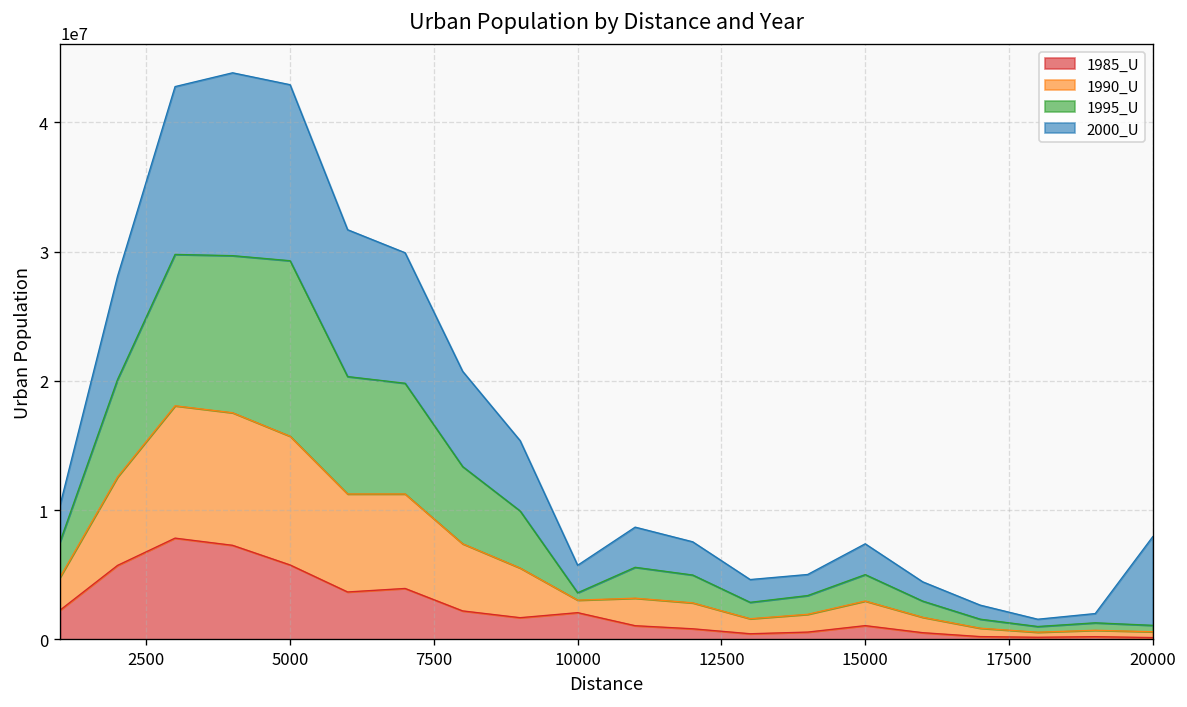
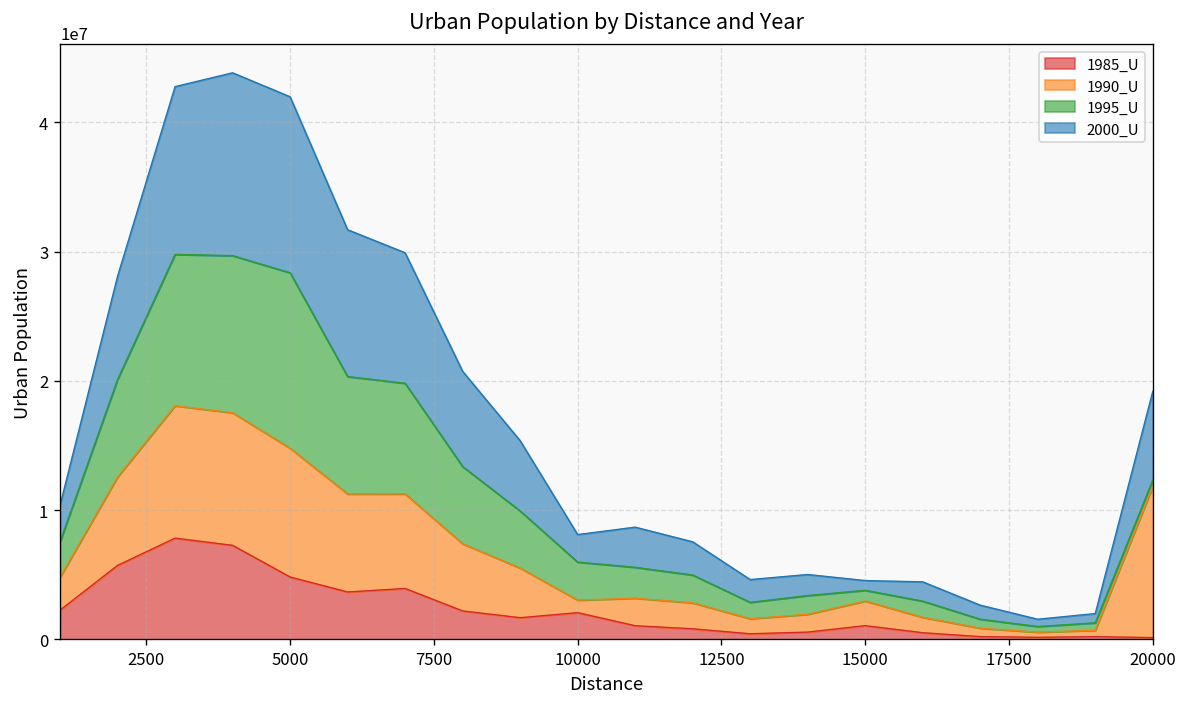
1985_U, 5000: 5800000 -> 4800000
1995_U, 10000: 600000 -> 2900000
1995_U, 15000: 2000000 -> 800000
2000_U, 15000: 2400000 -> 800000
1990_U, 20000: 500000 -> 11700000
